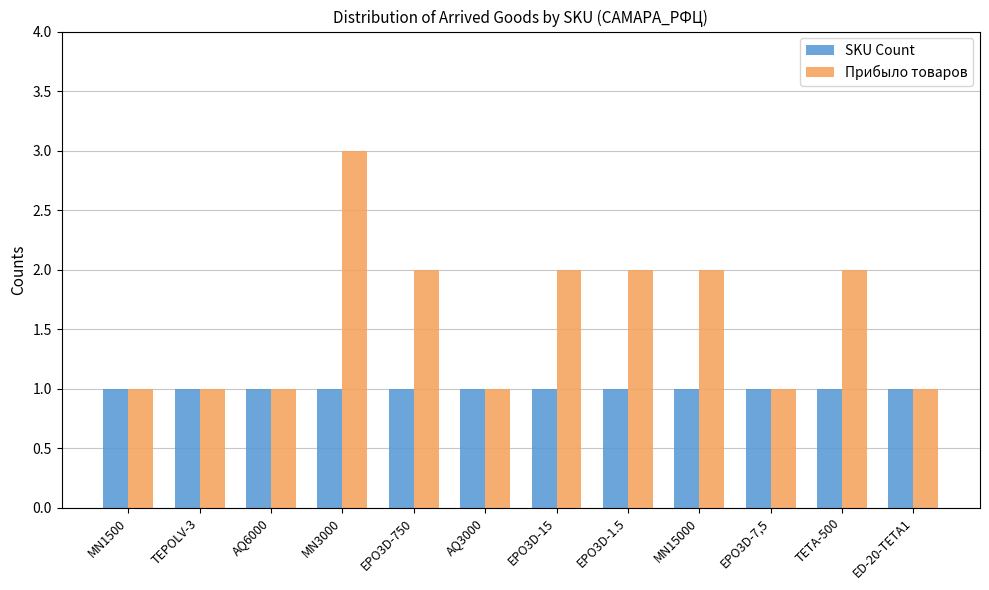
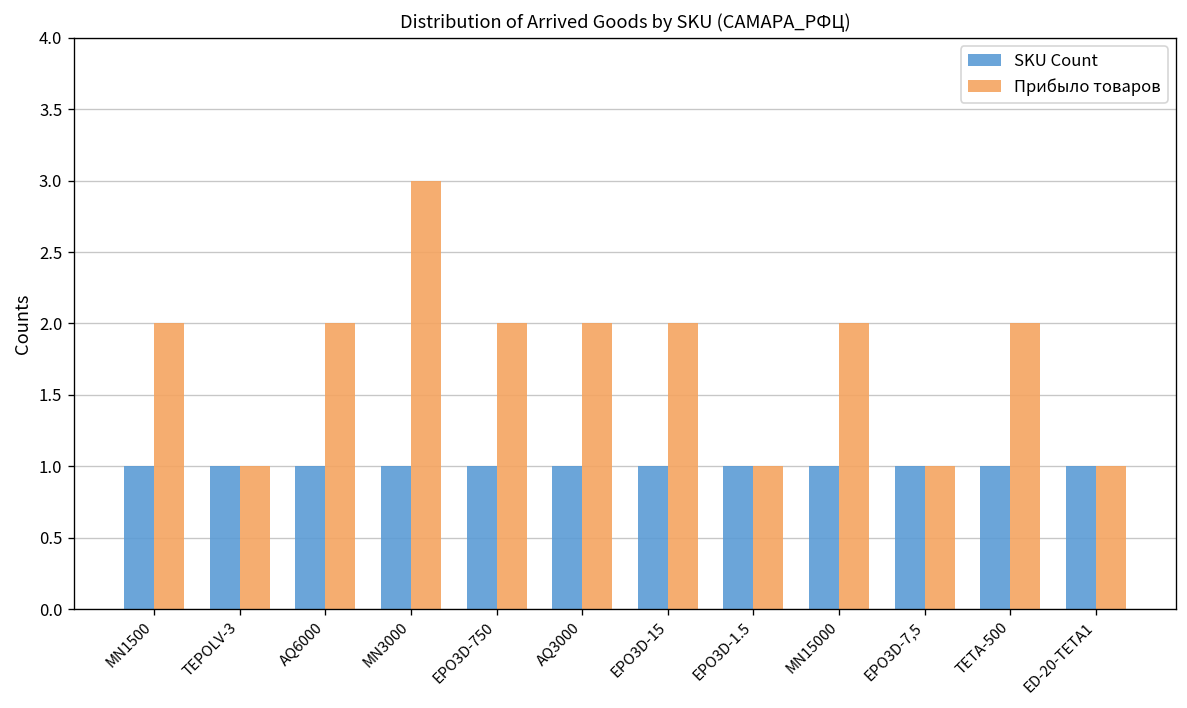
Прибыло товаров, MN1500: 1 -> 2
Прибыло товаров, AQ6000: 1 -> 2
Прибыло товаров, AQ3000: 1 -> 2
Прибыло товаров, EPO3D-1.5: 2 -> 1
